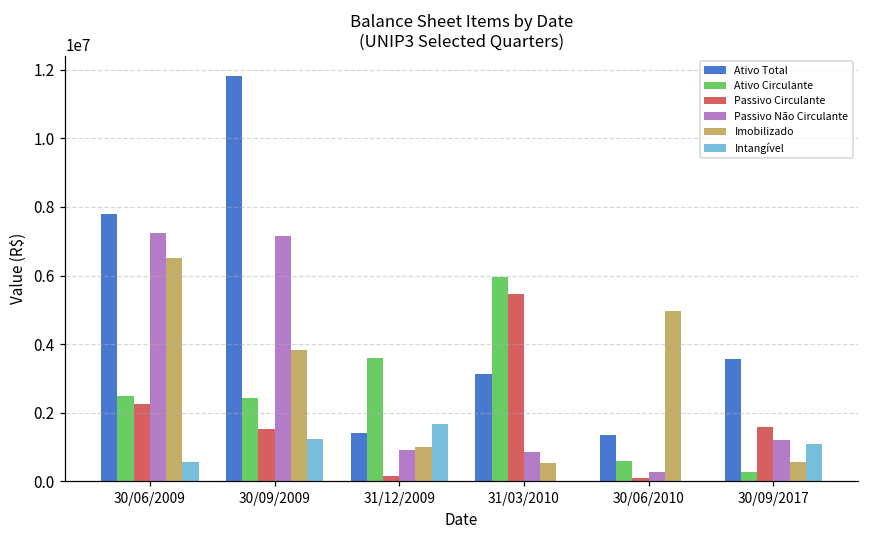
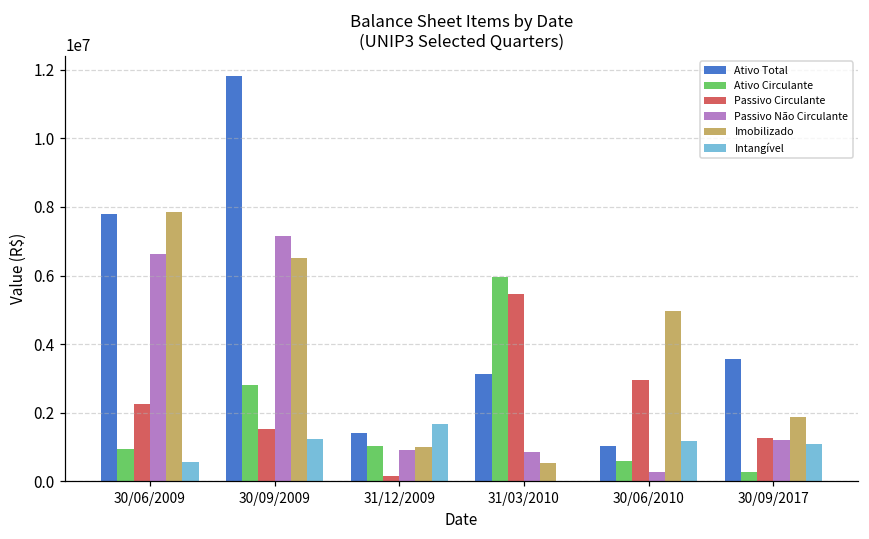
Ativo Circulante, 30/06/2009: 2500000 -> 900000
Passivo Não Circulante, 30/06/2009: 7200000 -> 6600000
Imobilizado, 30/06/2009: 6500000 -> 7800000
Ativo Circulante, 30/09/2009: 2400000 -> 2800000
Imobilizado, 30/09/2009: 3800000 -> 6500000
Ativo Circulante, 31/12/2009: 3600000 -> 1000000
Ativo Total, 30/06/2010: 1400000 -> 1000000
Passivo Circulante, 30/06/2010: 100000 -> 3000000
Intangível, 30/06/2010: 0 -> 1200000
Passivo Circulante, 30/09/2017: 1600000 -> 1300000
Imobilizado, 30/09/2017: 600000 -> 1900000
